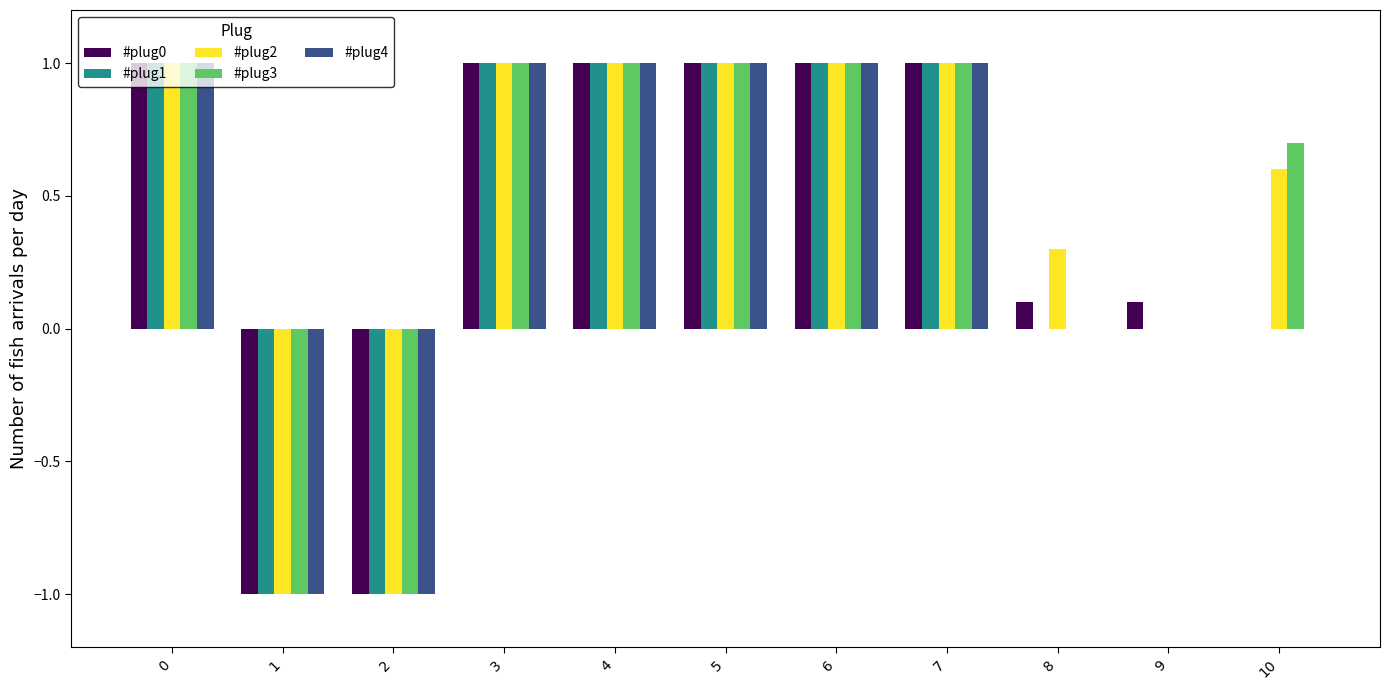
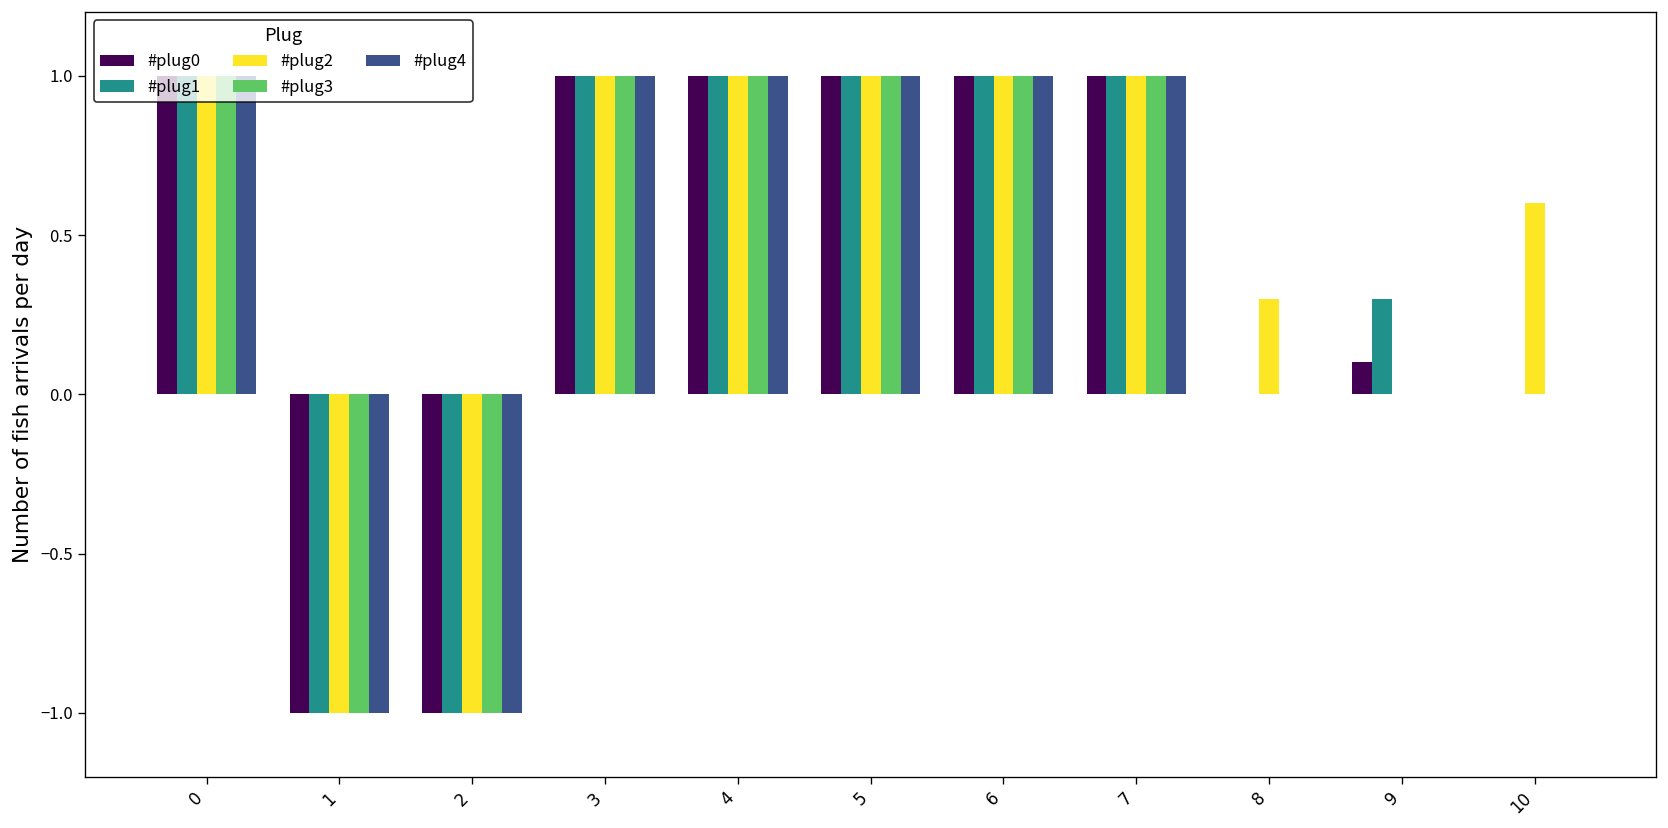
#plug0, 8: 0.1 -> 0.0
#plug1, 9: 0.0 -> 0.3
#plug3, 10: 0.7 -> 0.0
